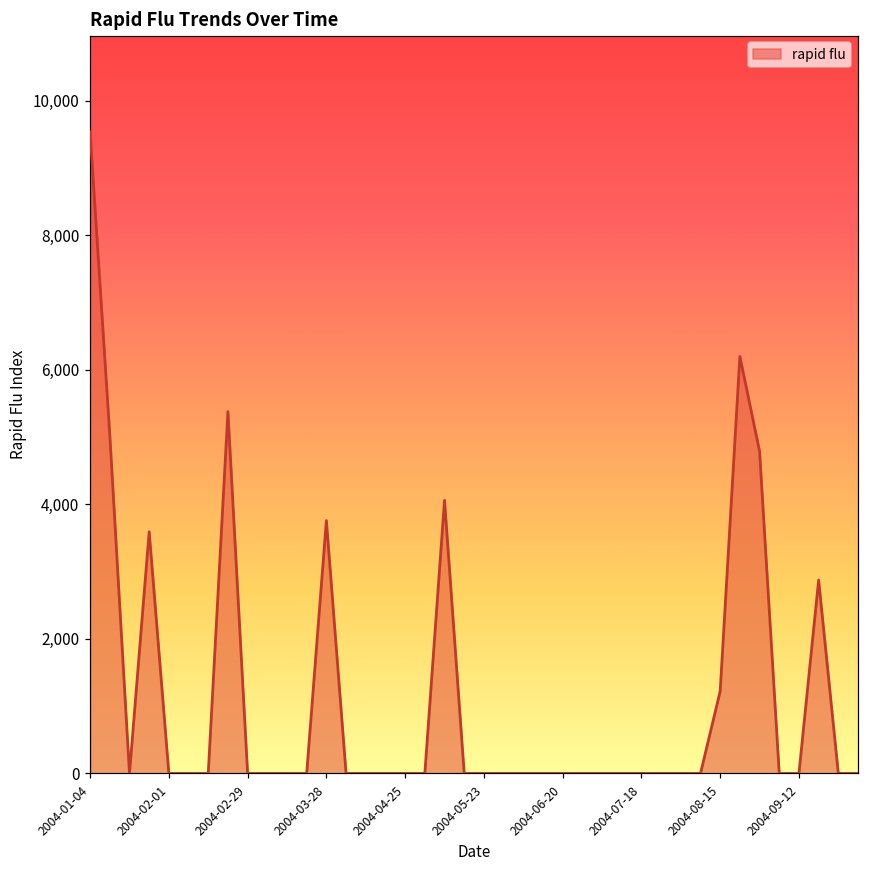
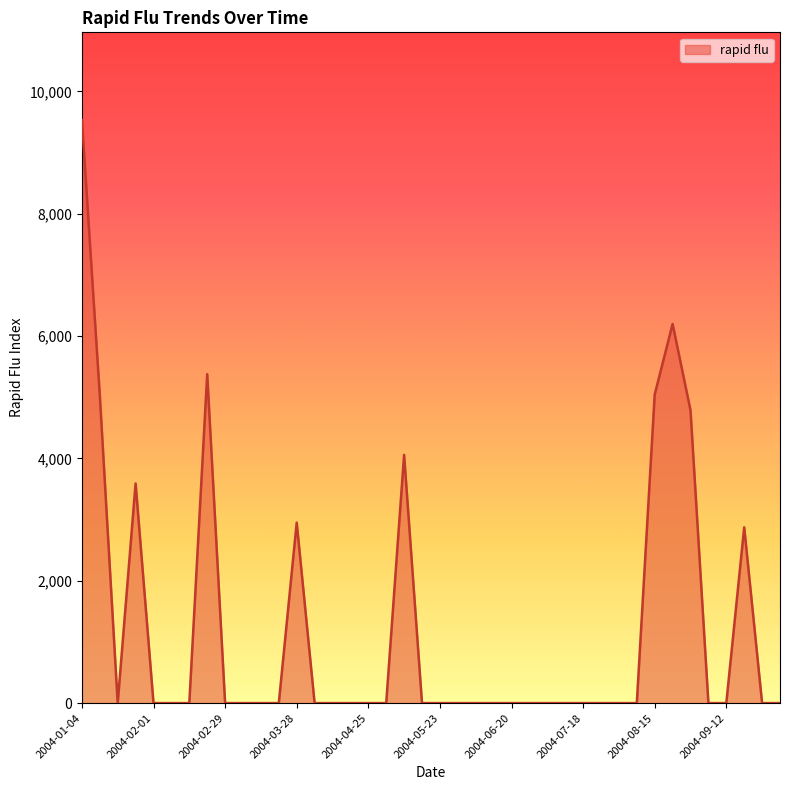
2004-03-28: 3,800 -> 3,000
2004-08-15: 1,200 -> 5,000
